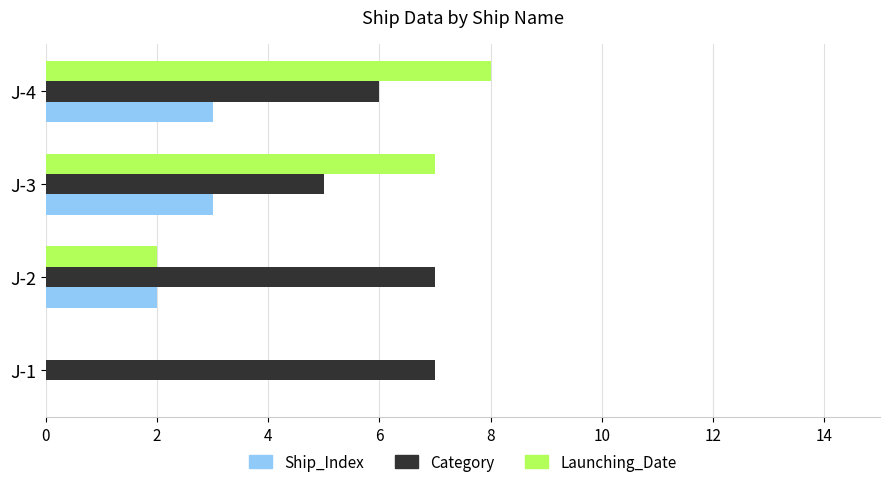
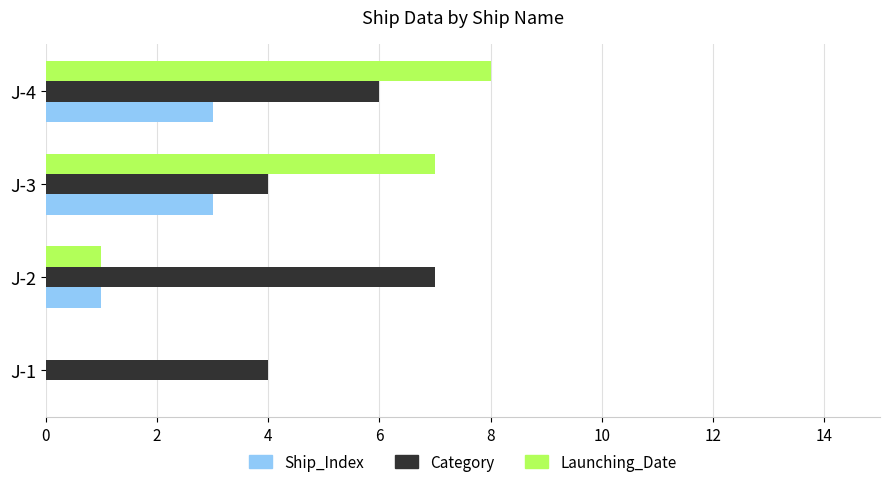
Category, J-3: 5 -> 4
Launching_Date, J-2: 2 -> 1
Ship_Index, J-2: 2 -> 1
Category, J-1: 7 -> 4
